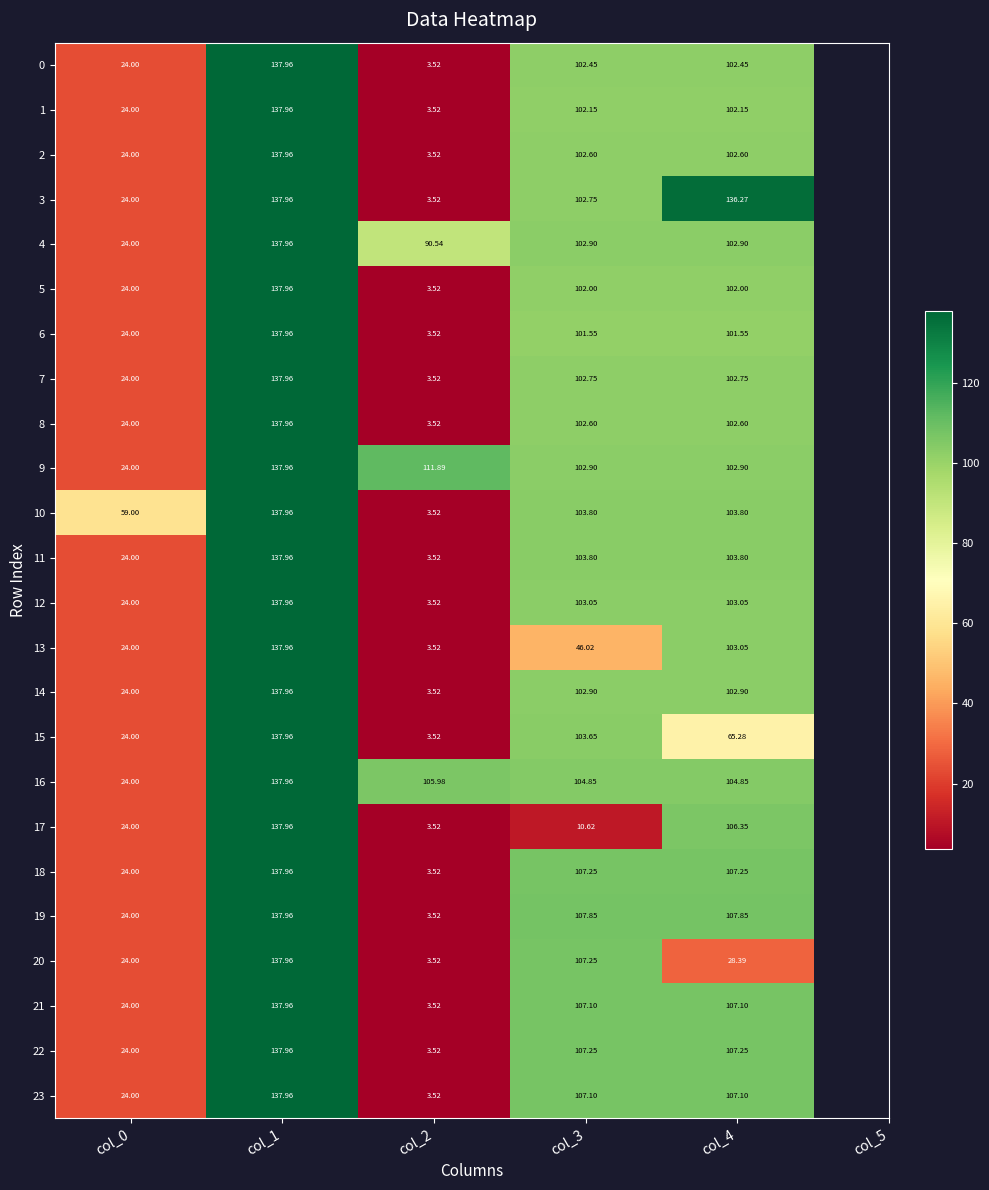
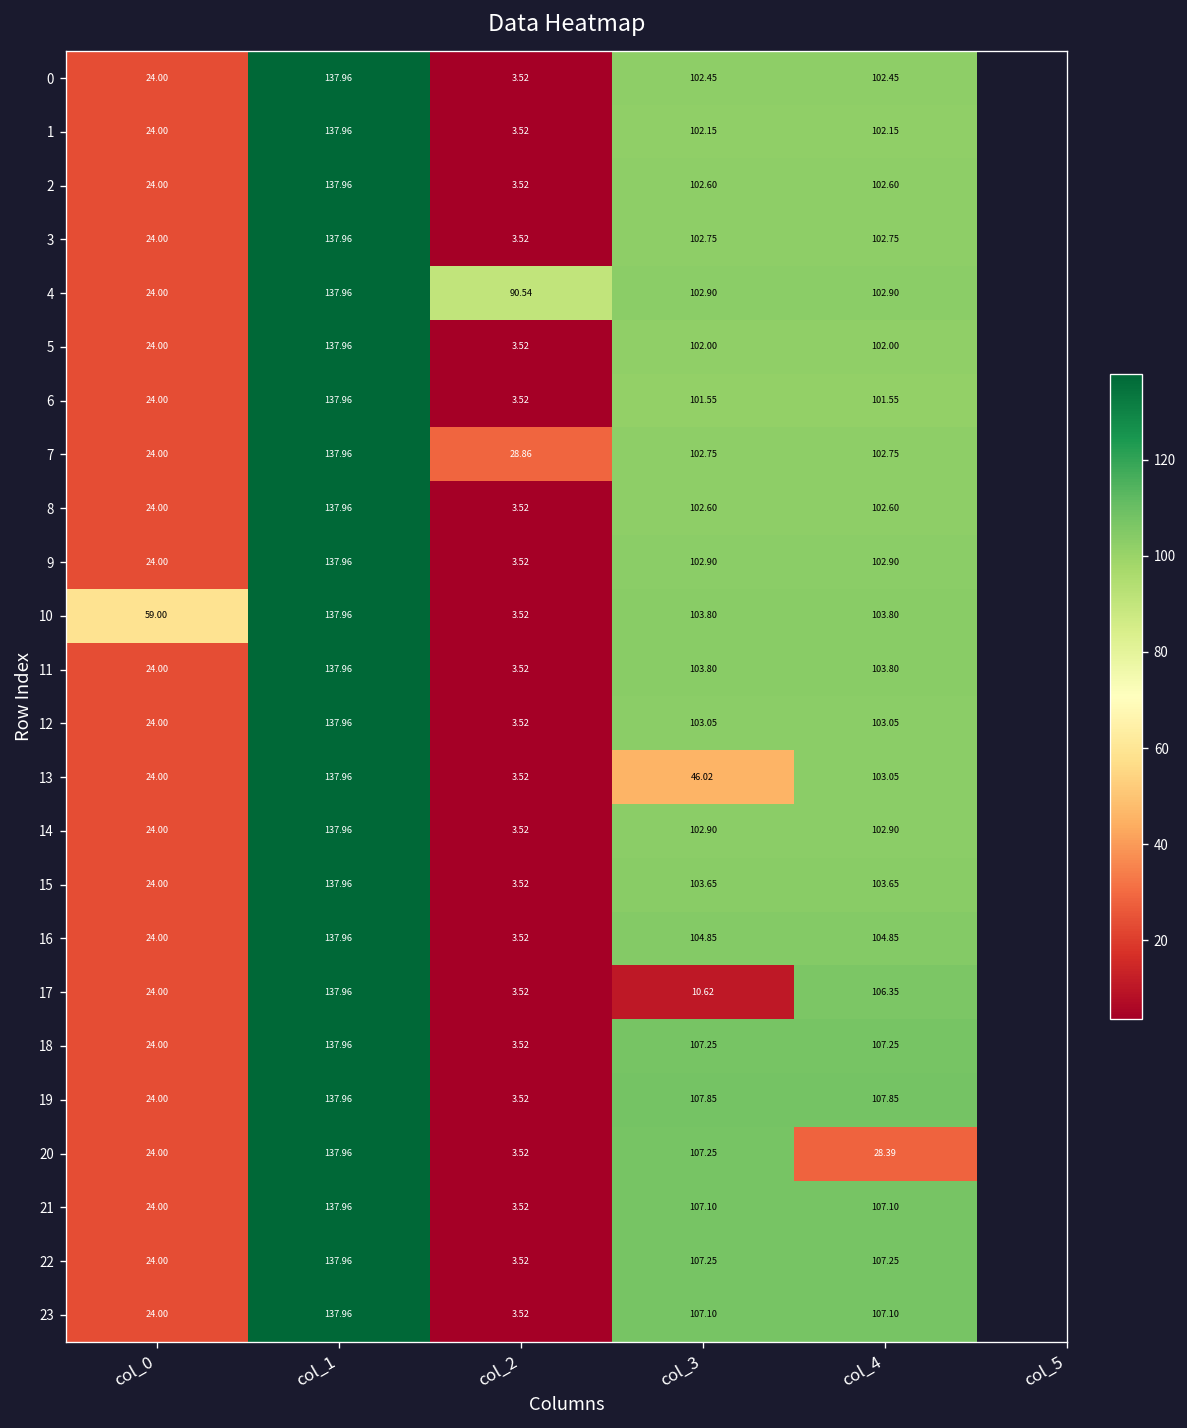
3, col_4: 136.27 -> 102.75
7, col_2: 3.52 -> 28.86
9, col_2: 111.89 -> 3.52
15, col_4: 65.28 -> 103.65
16, col_2: 105.98 -> 3.52
